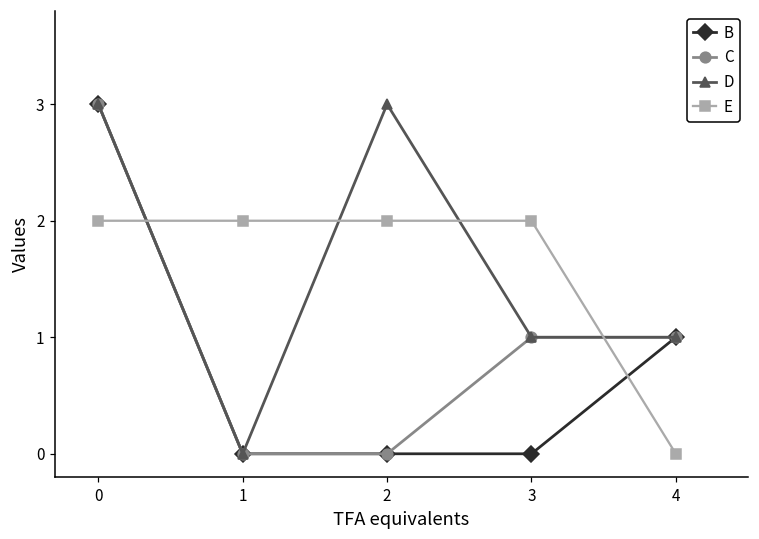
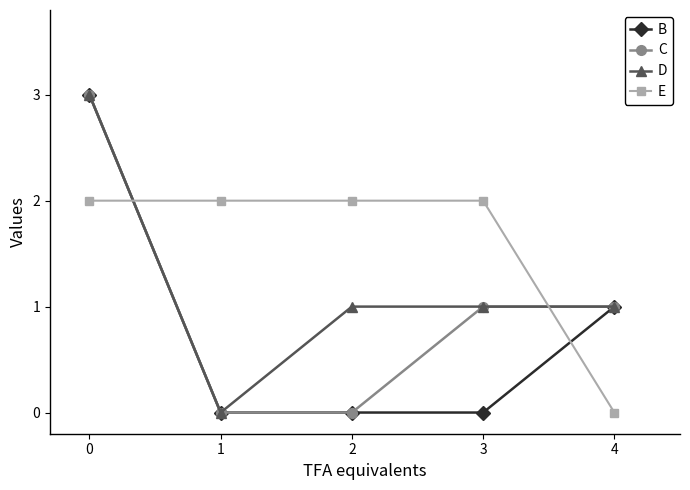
D, 2: 3 -> 1
